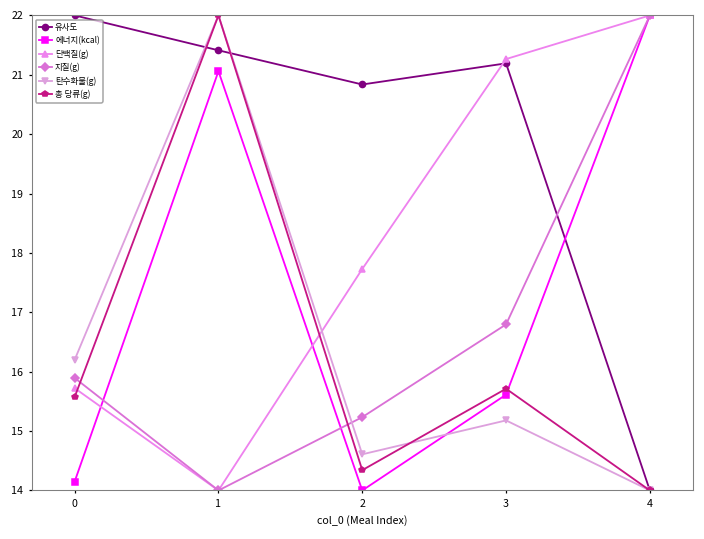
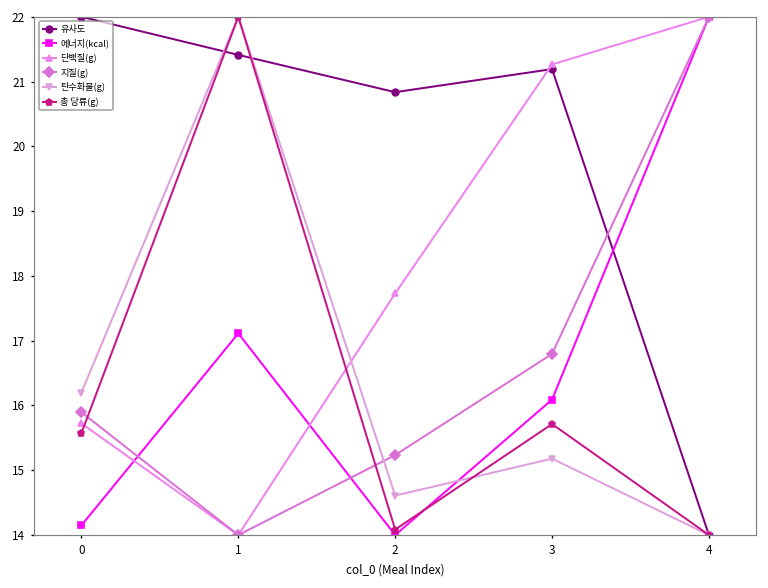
에너지(kcal), 1: 21.1 -> 17.1
총 당류(g), 2: 14.3 -> 14.1
에너지(kcal), 3: 15.6 -> 16.1
